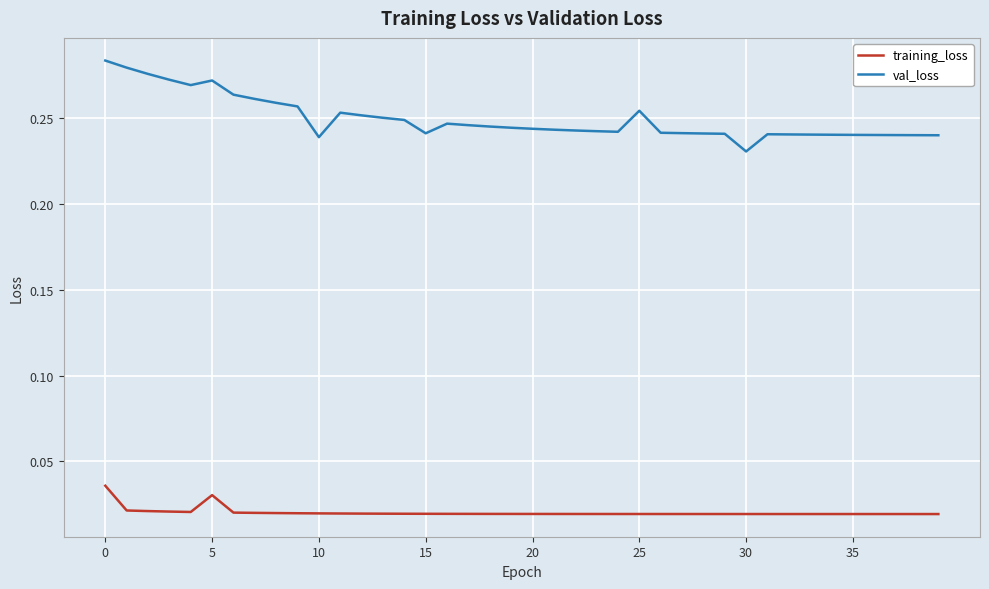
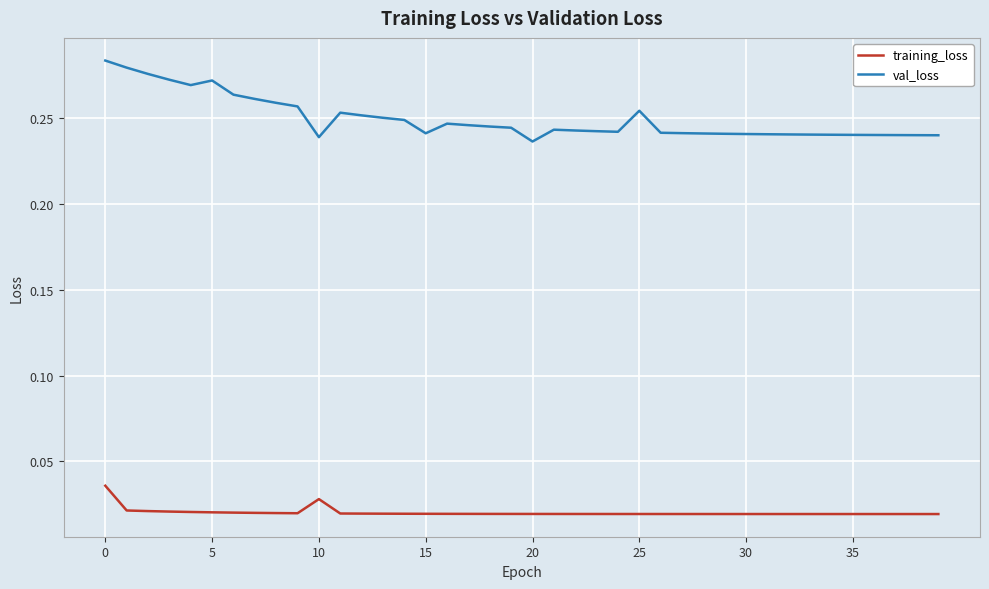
training_loss, 5: 0.030 -> 0.020
training_loss, 10: 0.020 -> 0.028
val_loss, 20: 0.244 -> 0.236
val_loss, 30: 0.231 -> 0.241
